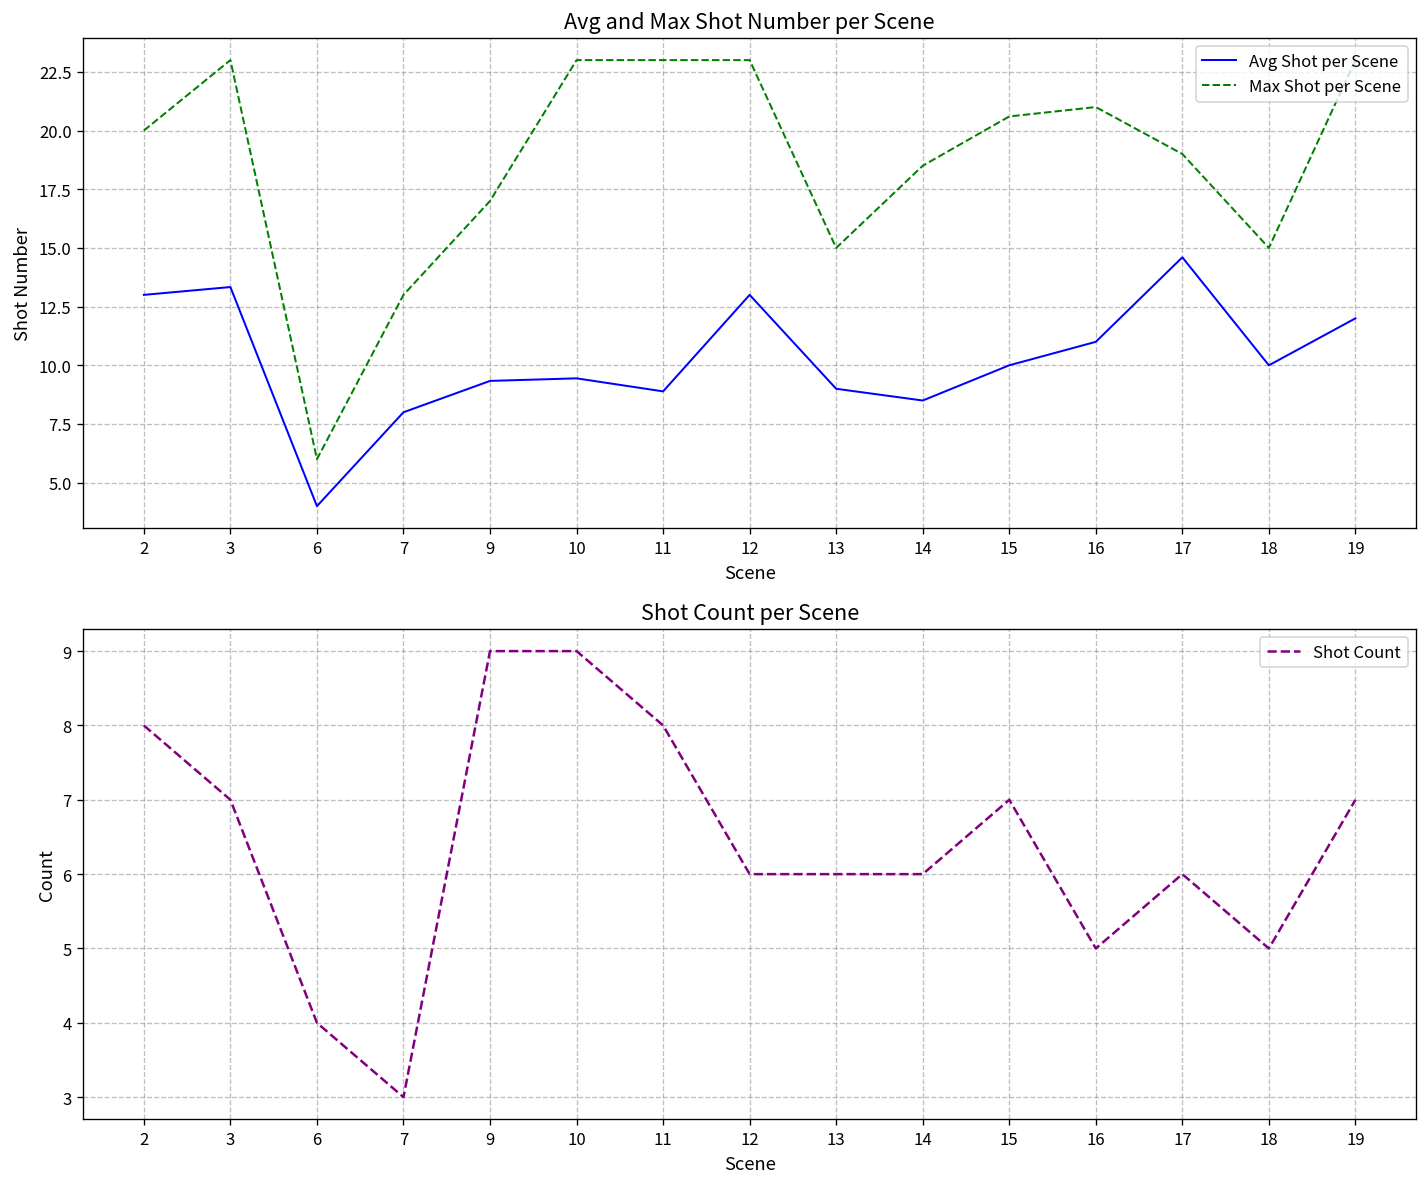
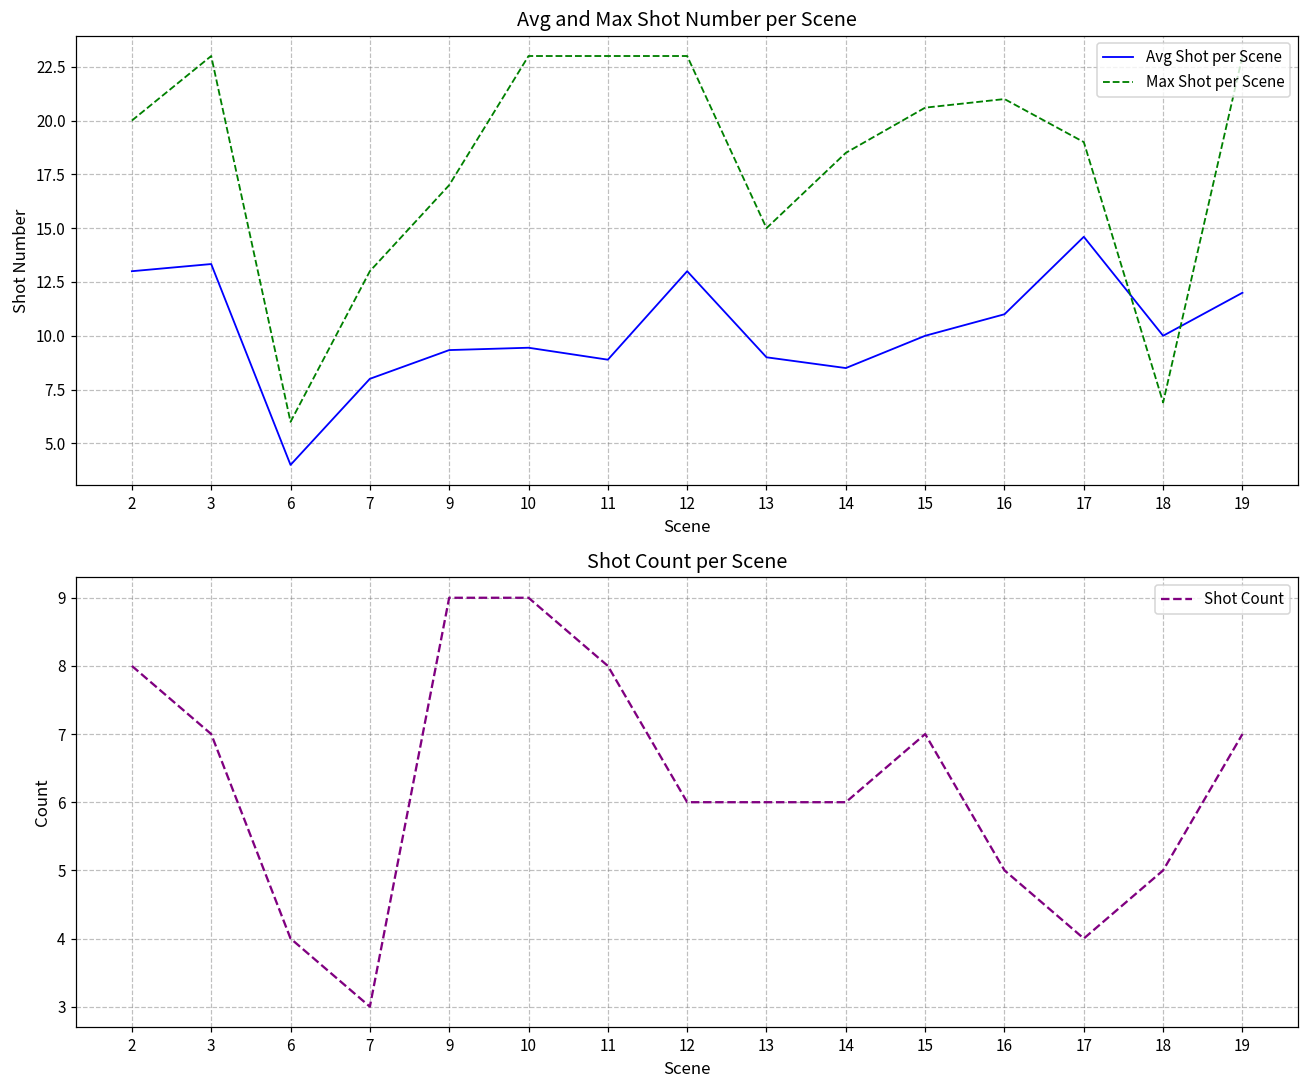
Avg and Max Shot Number per Scene, Max Shot per Scene, 18: 15.0 -> 6.9
Shot Count per Scene, 17: 6 -> 4
